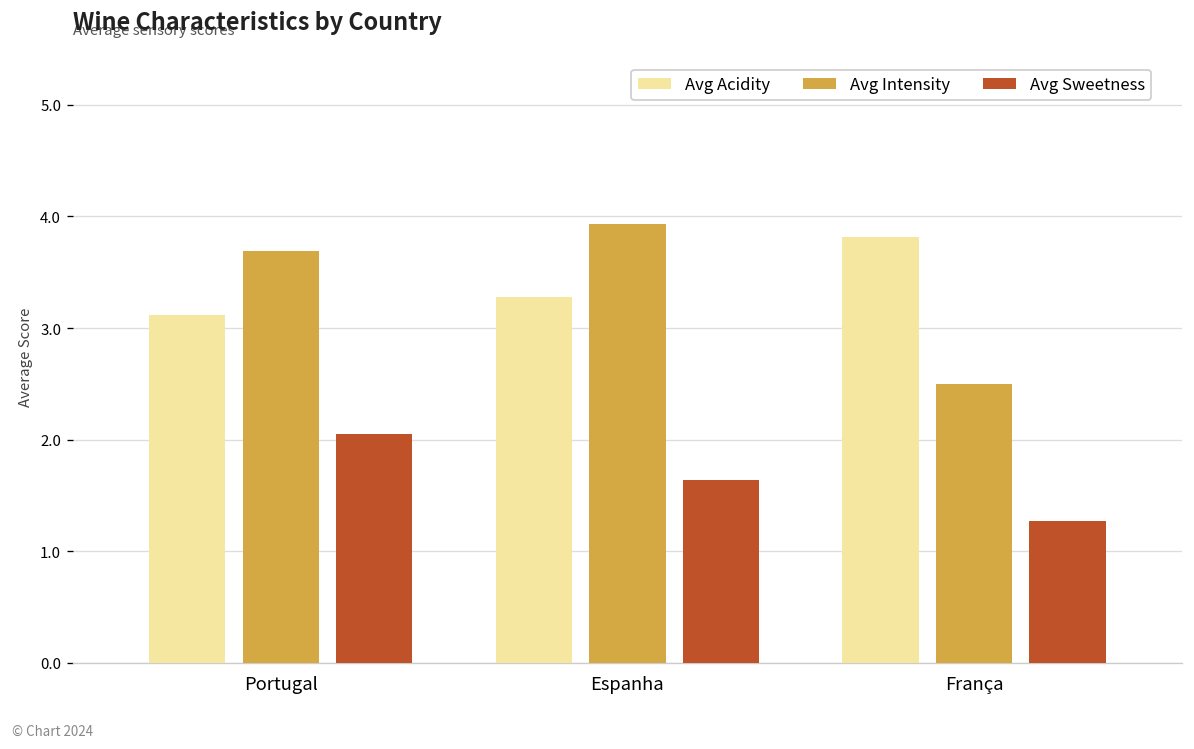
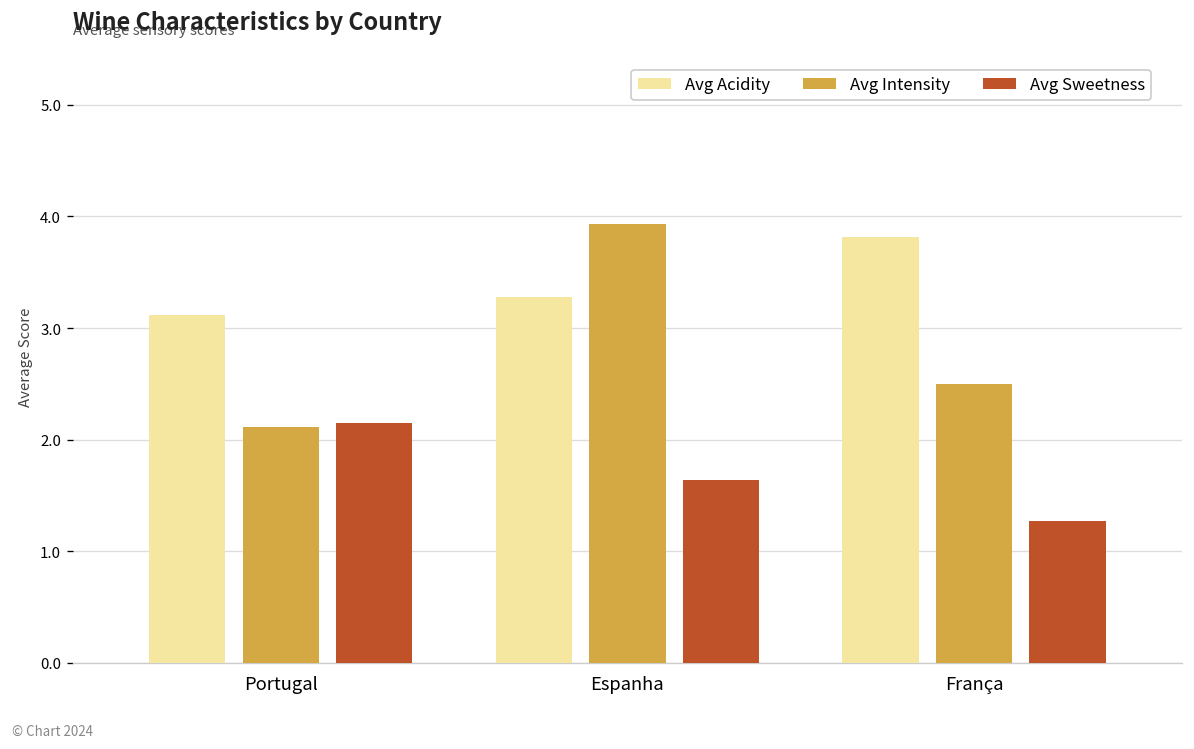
Avg Intensity, Portugal: 3.7 -> 2.1
Avg Sweetness, Portugal: 2.1 -> 2.2
